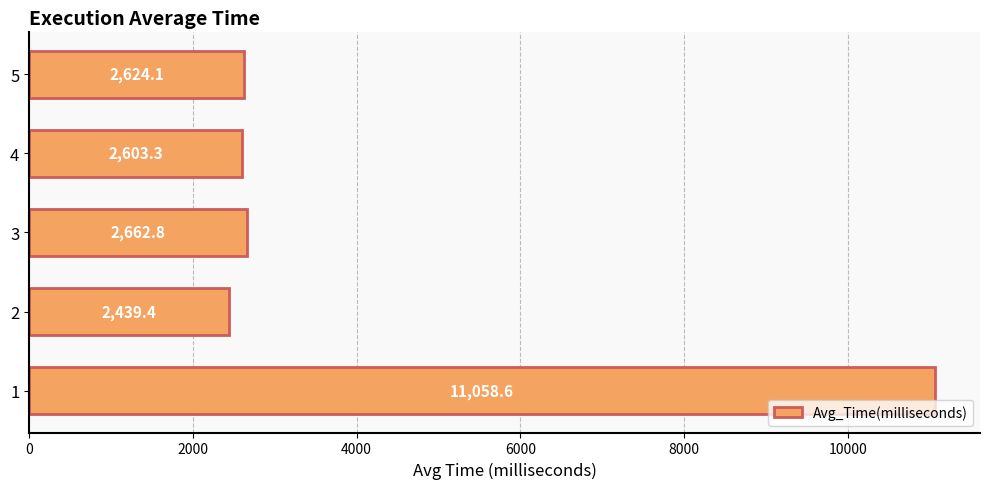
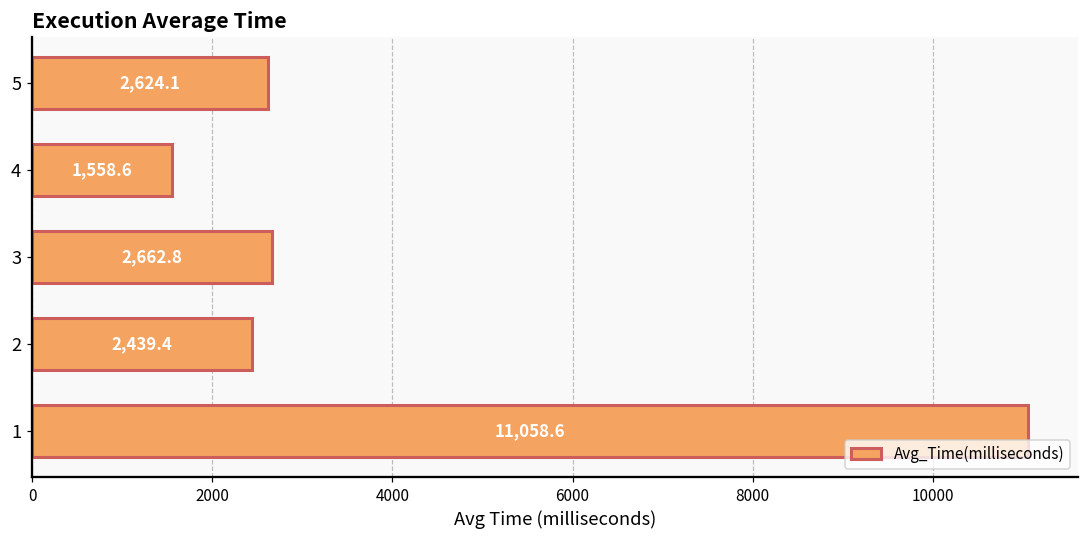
4: 2,603.3 -> 1,558.6
